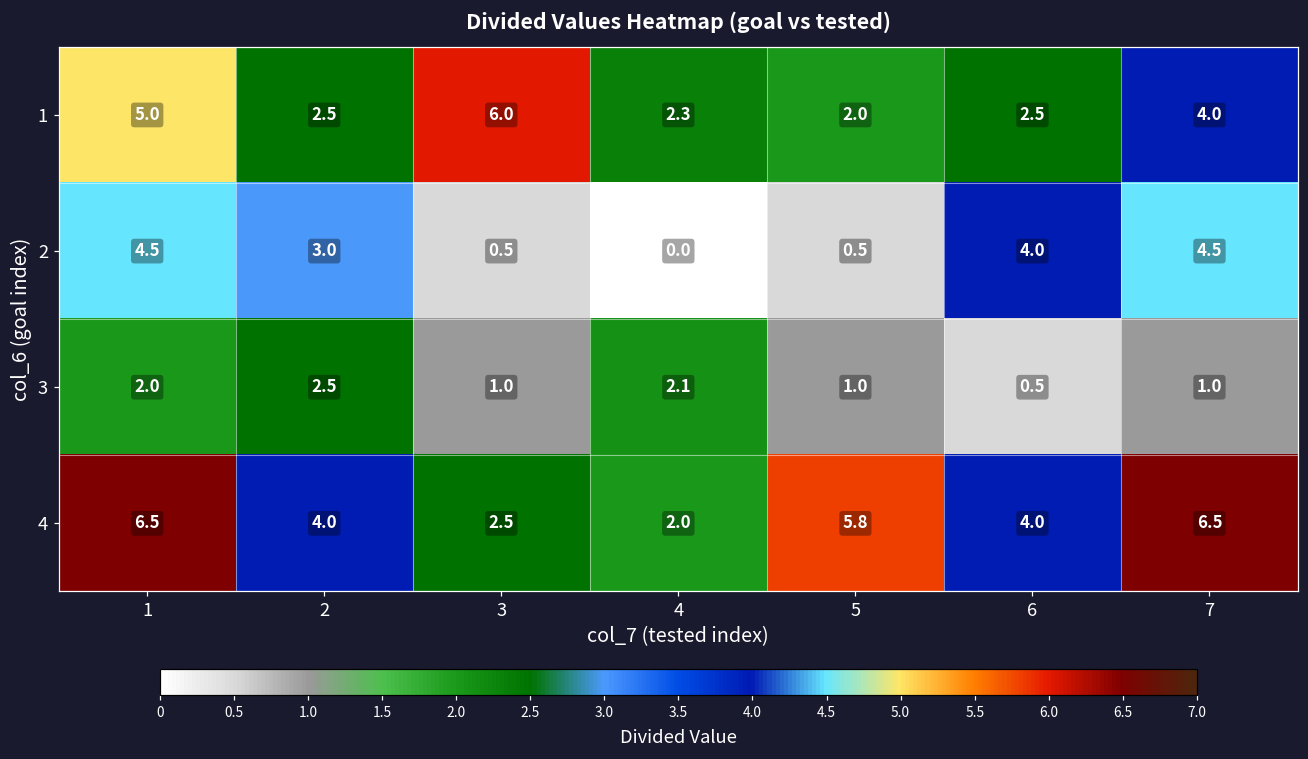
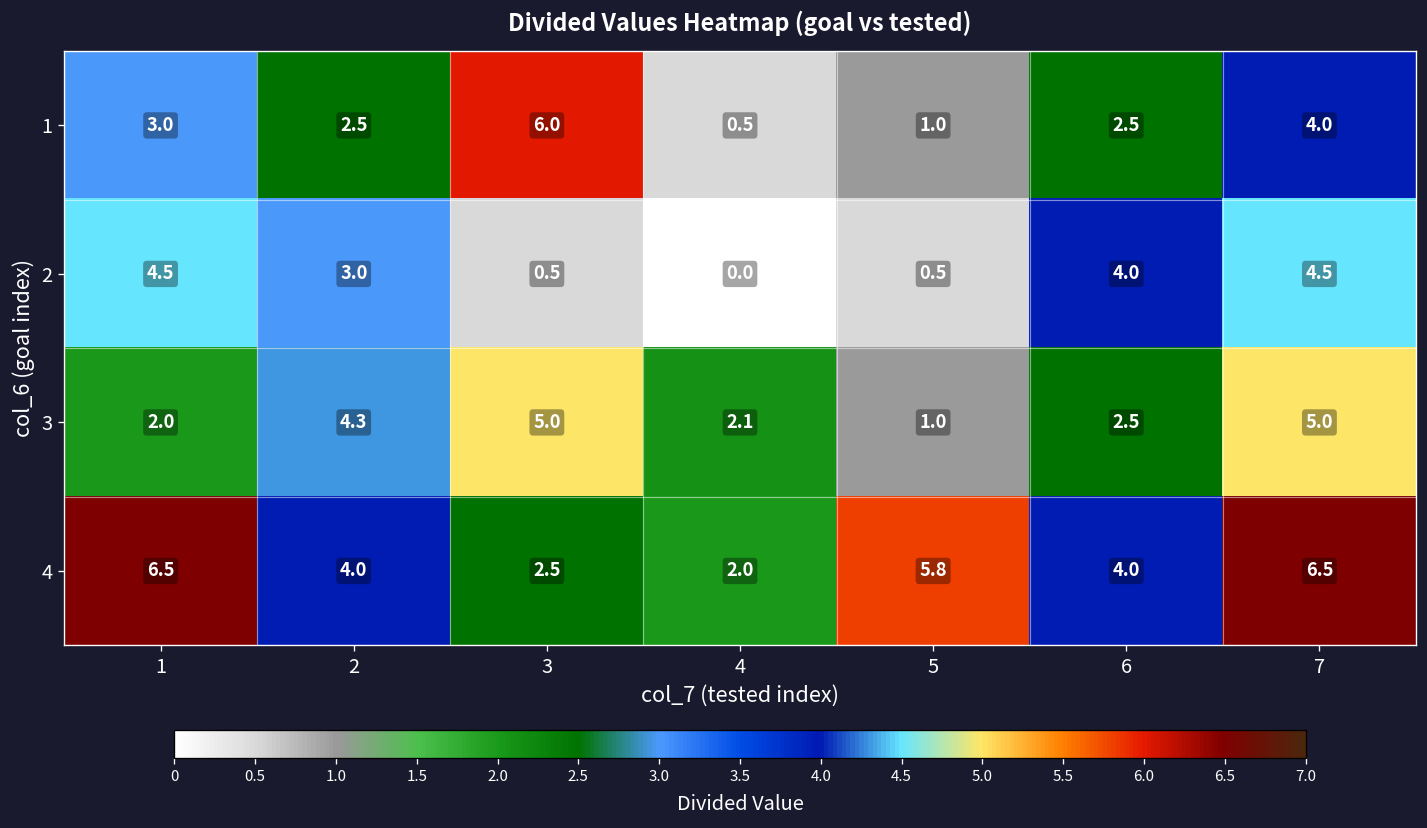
1, 1: 5.0 -> 3.0
1, 4: 2.3 -> 0.5
1, 5: 2.0 -> 1.0
3, 2: 2.5 -> 4.3
3, 3: 1.0 -> 5.0
3, 6: 0.5 -> 2.5
3, 7: 1.0 -> 5.0
